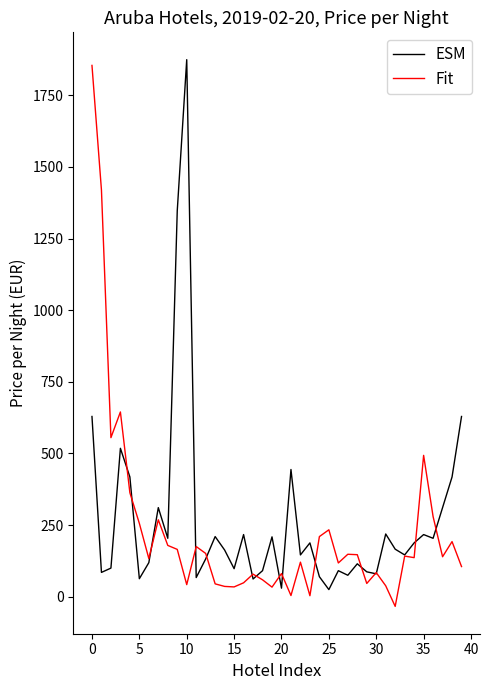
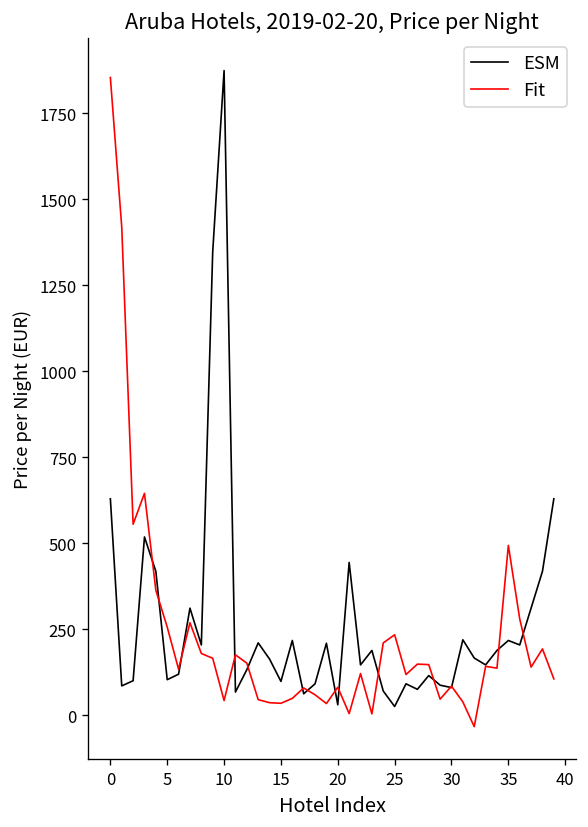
ESM, 5: 60 -> 100
